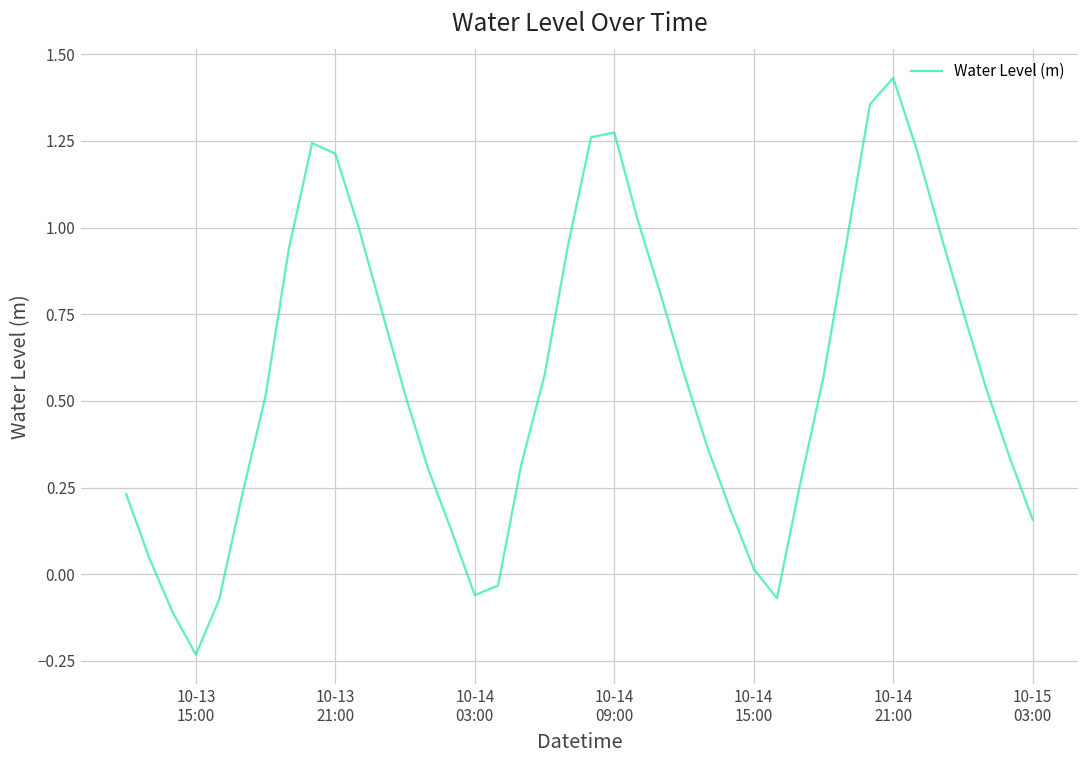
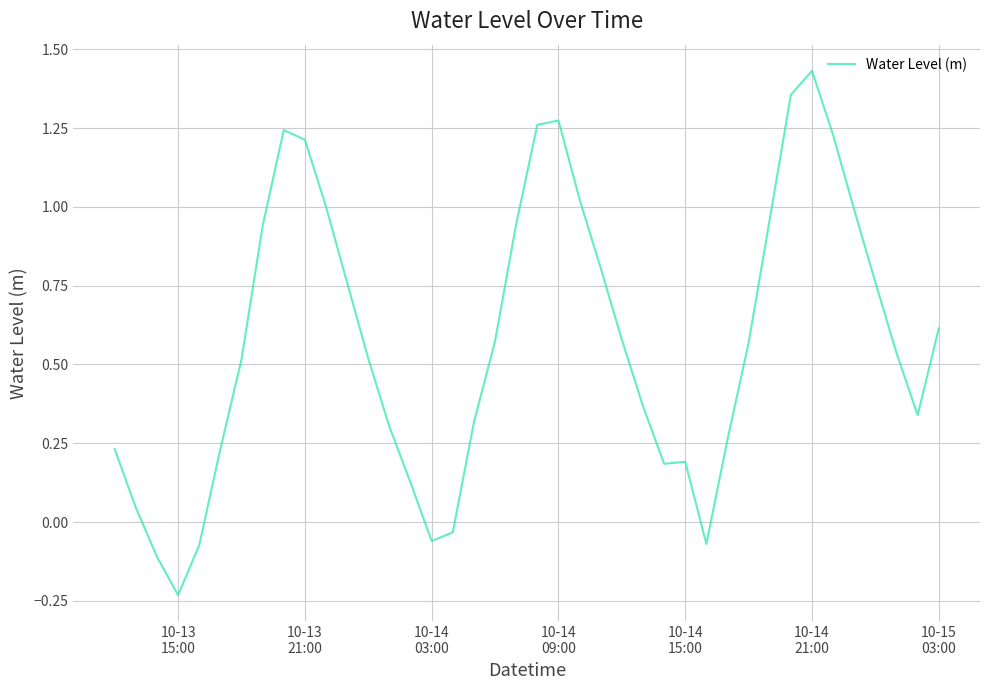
10-14 15:00: 0.02 -> 0.19
10-15 03:00: 0.16 -> 0.61
